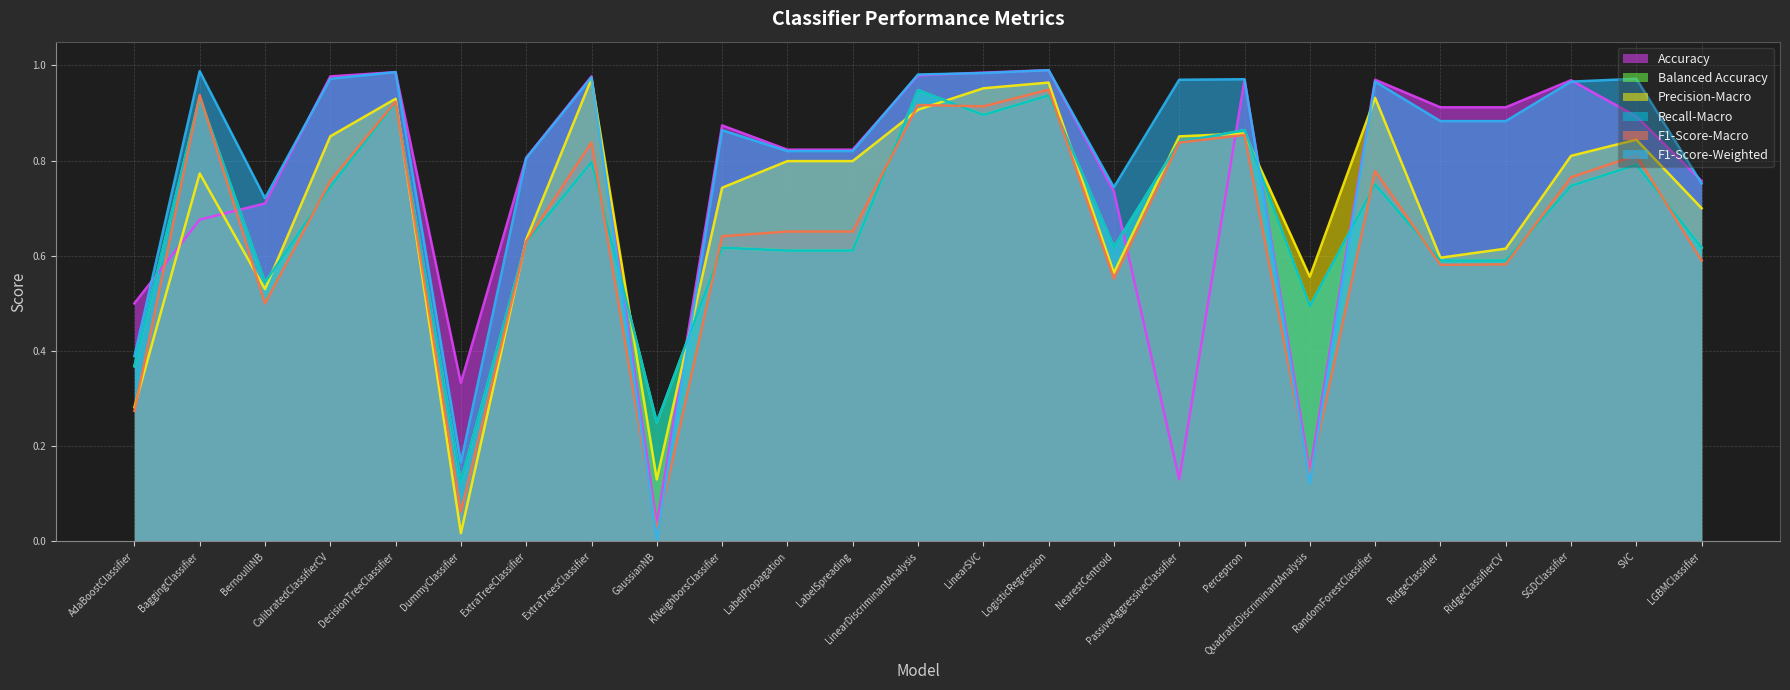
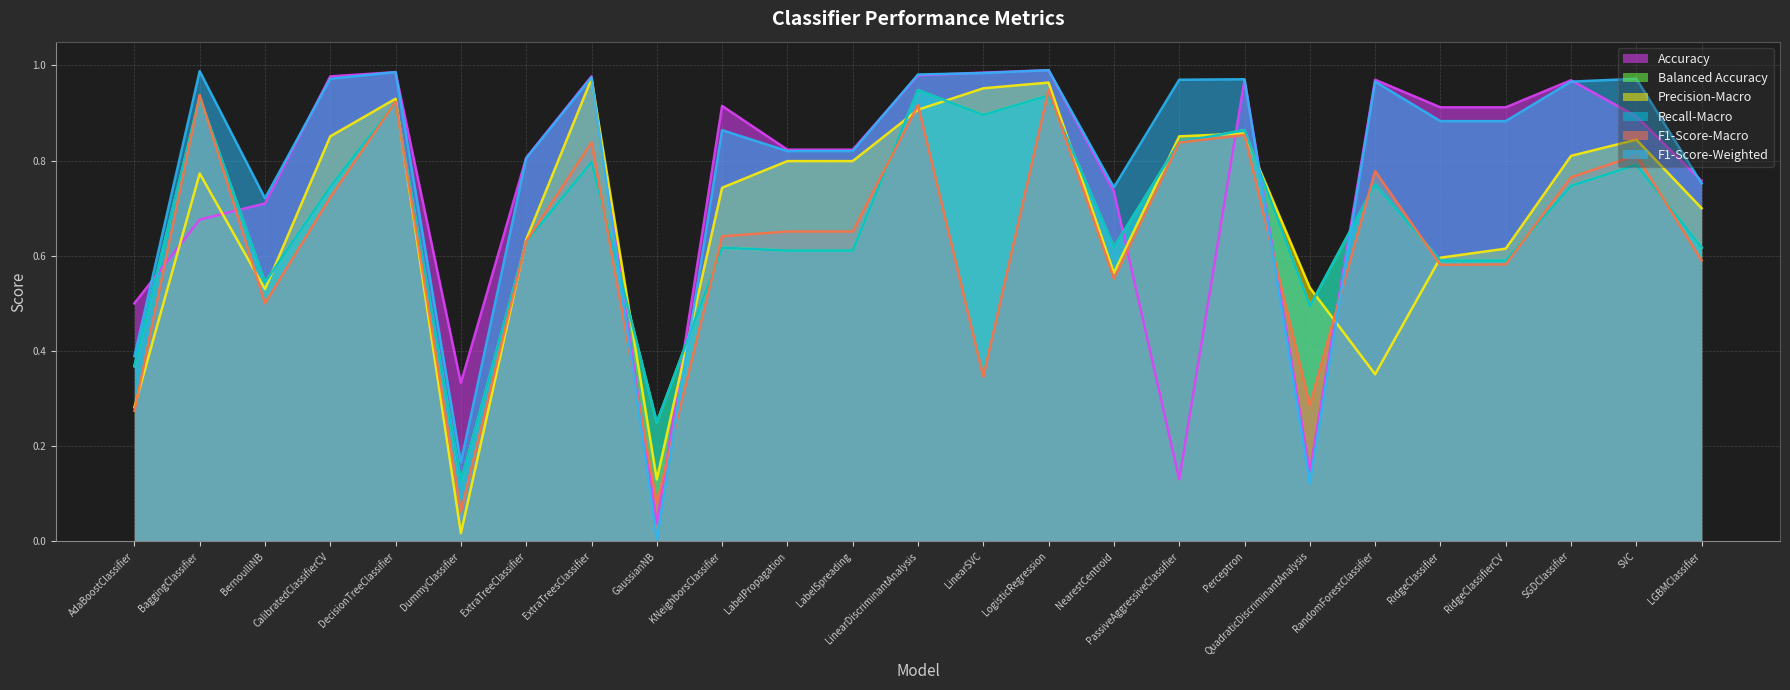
F1-Score-Macro, CalibratedClassifierCV: 0.76 -> 0.72
F1-Score-Macro, GaussianNB: 0.02 -> 0.08
Accuracy, KNeighborsClassifier: 0.87 -> 0.92
F1-Score-Macro, LinearSVC: 0.91 -> 0.35
Precision-Macro, QuadraticDiscriminantAnalysis: 0.56 -> 0.53
F1-Score-Macro, QuadraticDiscriminantAnalysis: 0.14 -> 0.29
Precision-Macro, RandomForestClassifier: 0.93 -> 0.35
